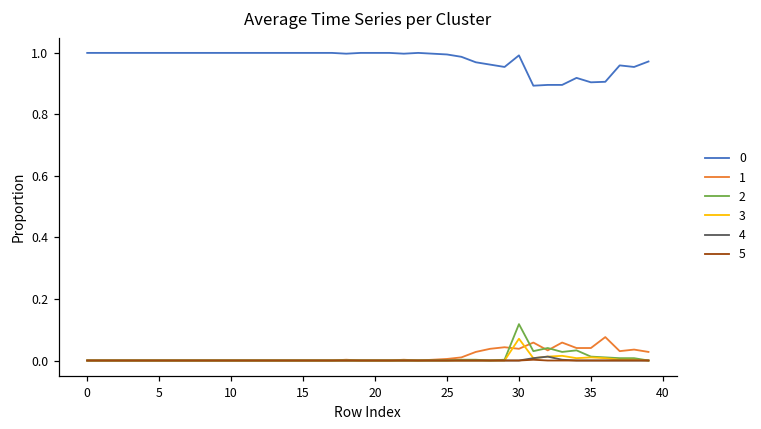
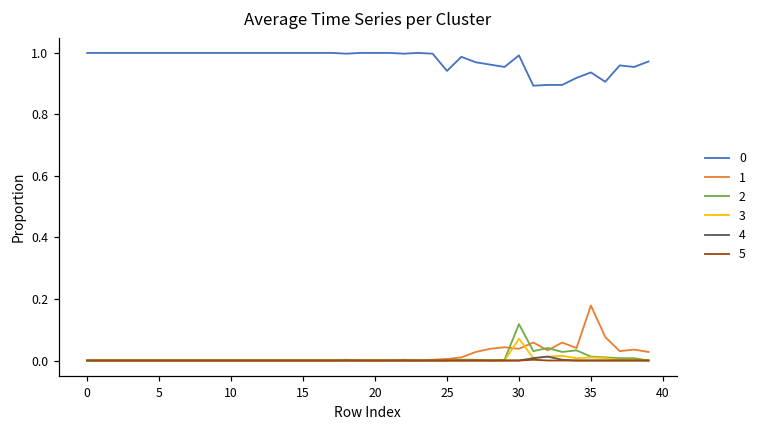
0, 25: 0.99 -> 0.94
0, 35: 0.90 -> 0.94
1, 35: 0.04 -> 0.18
